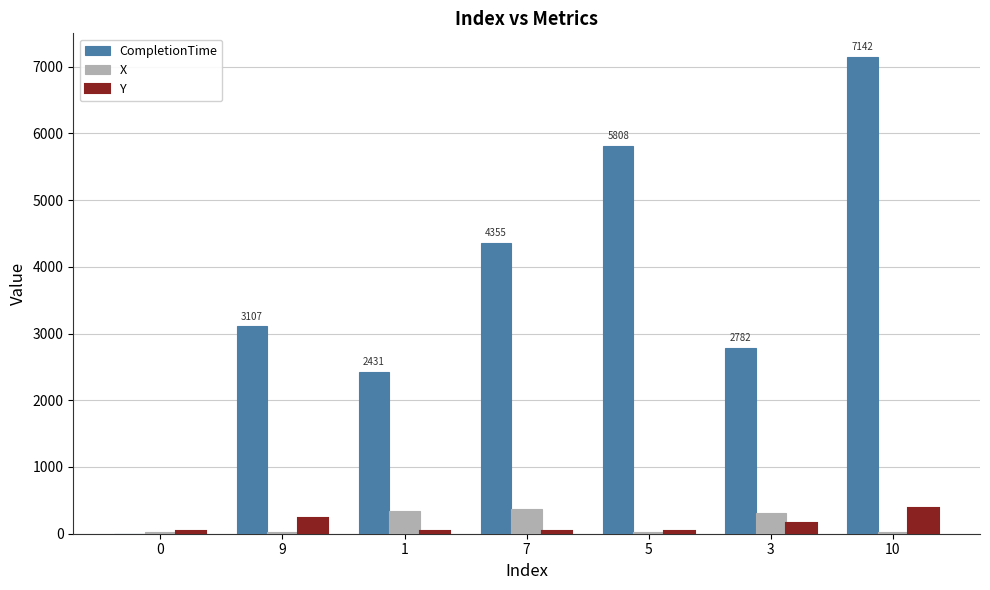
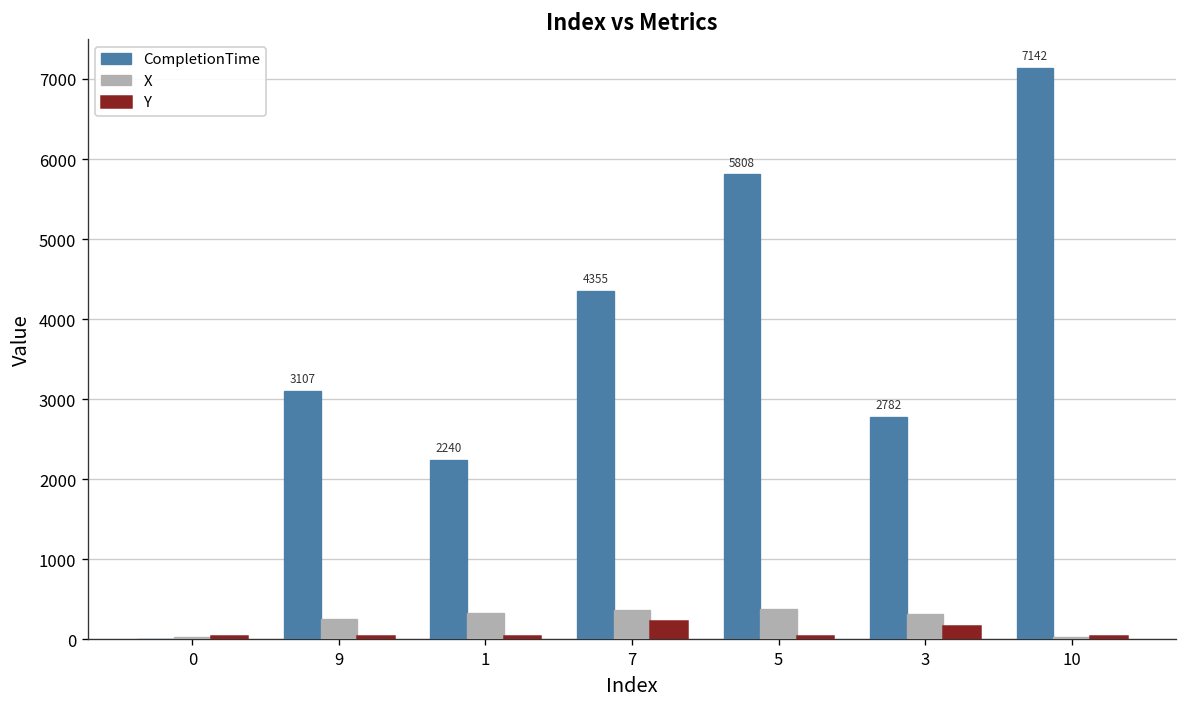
X, 9: 0 -> 300
Y, 9: 200 -> 0
CompletionTime, 1: 2431 -> 2240
Y, 7: 0 -> 200
X, 5: 0 -> 400
Y, 10: 400 -> 0
